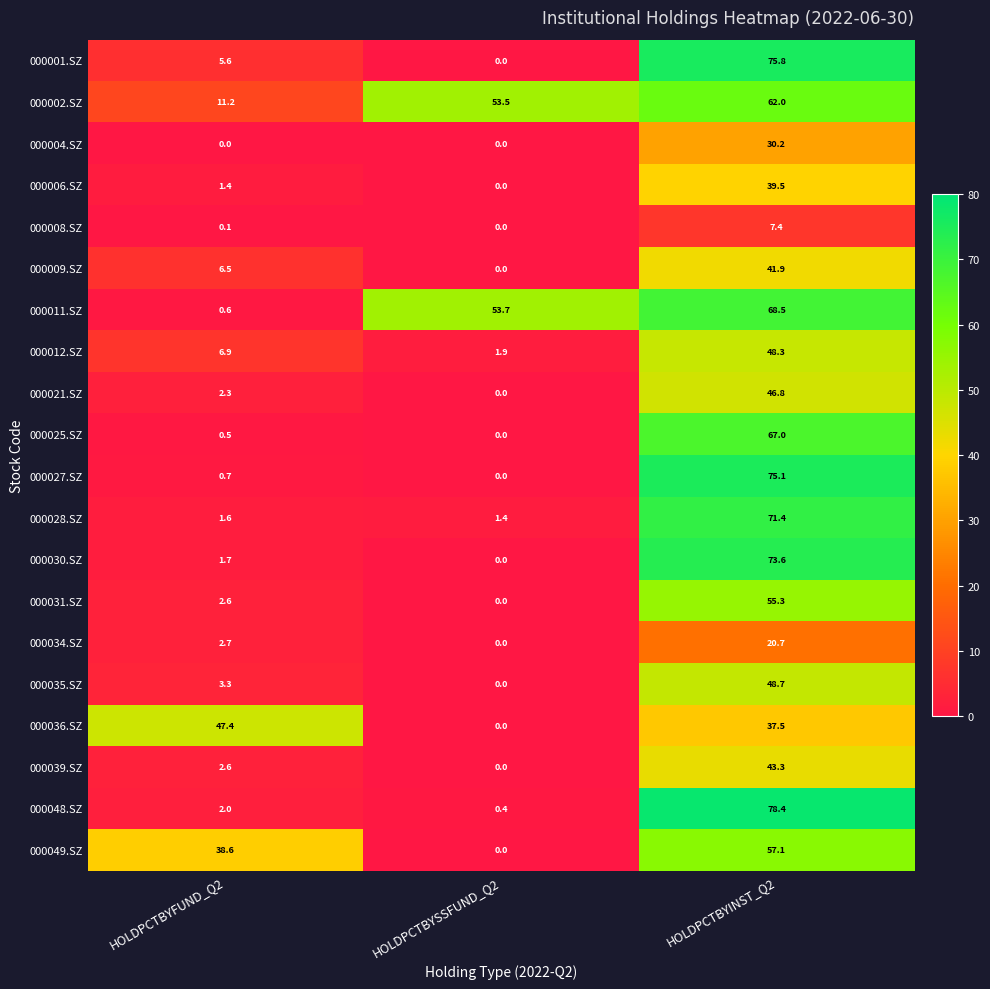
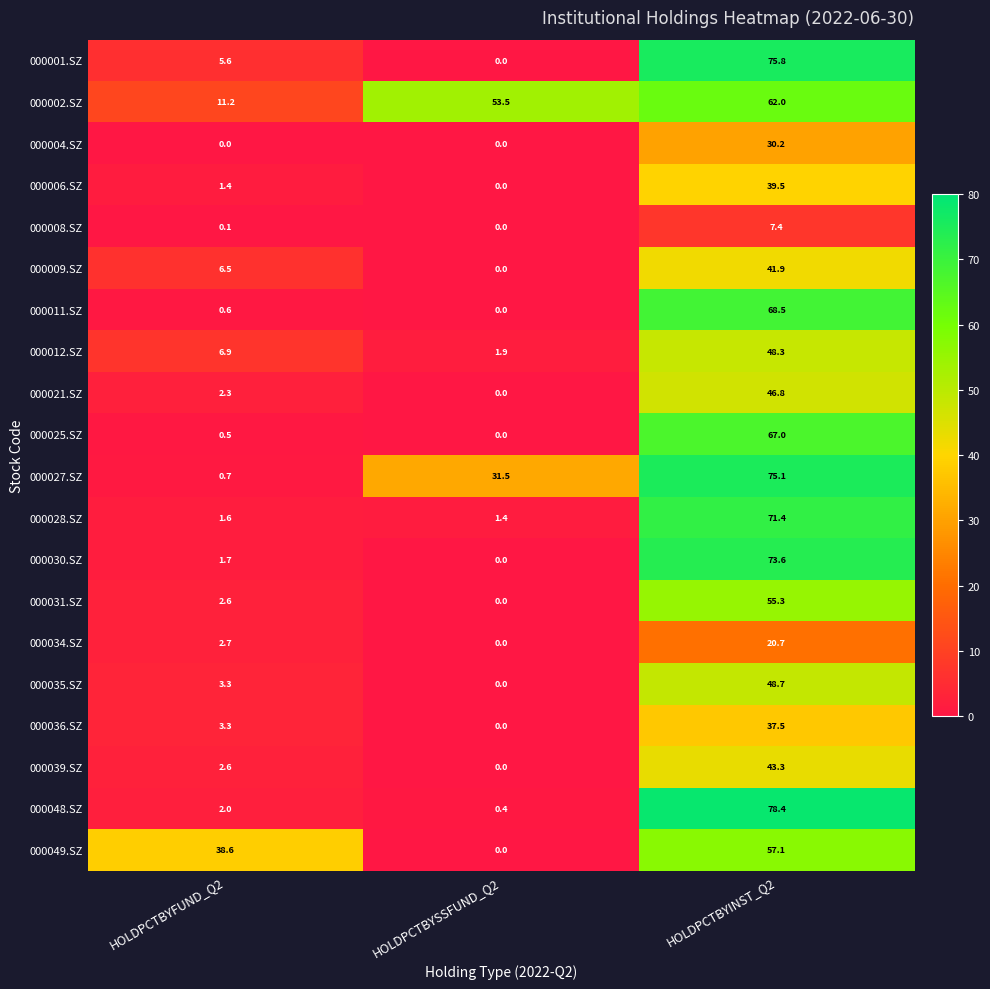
000011.SZ, HOLDPCTBYSSFUND_Q2: 53.7 -> 0.0
000027.SZ, HOLDPCTBYSSFUND_Q2: 0.0 -> 31.5
000036.SZ, HOLDPCTBYFUND_Q2: 47.4 -> 3.3
